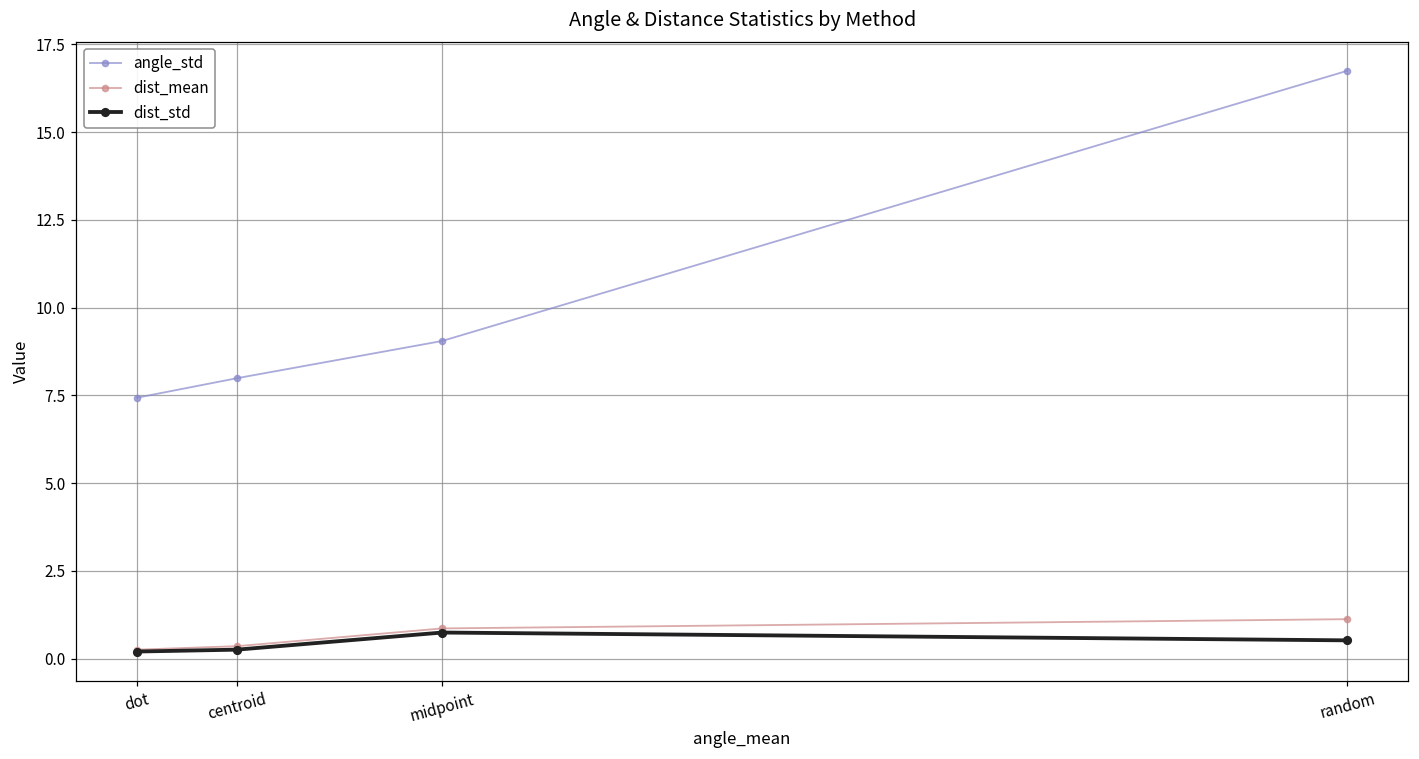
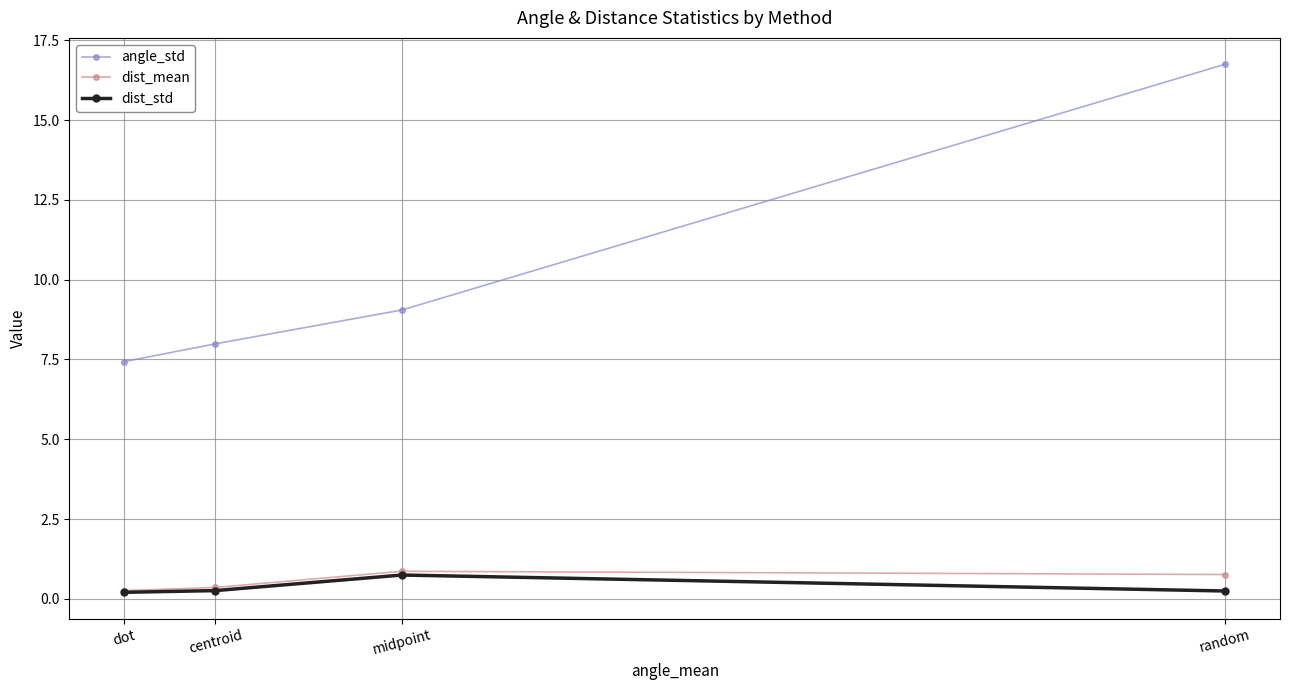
dist_mean, random: 1.1 -> 0.8
dist_std, random: 0.5 -> 0.2
